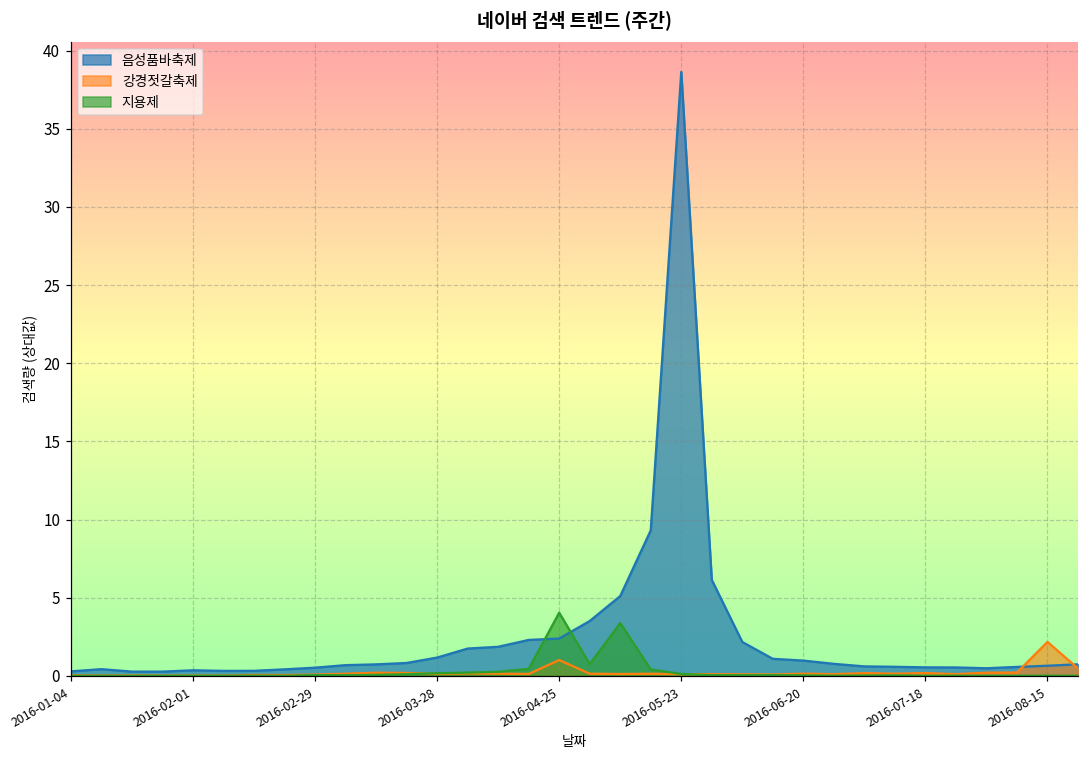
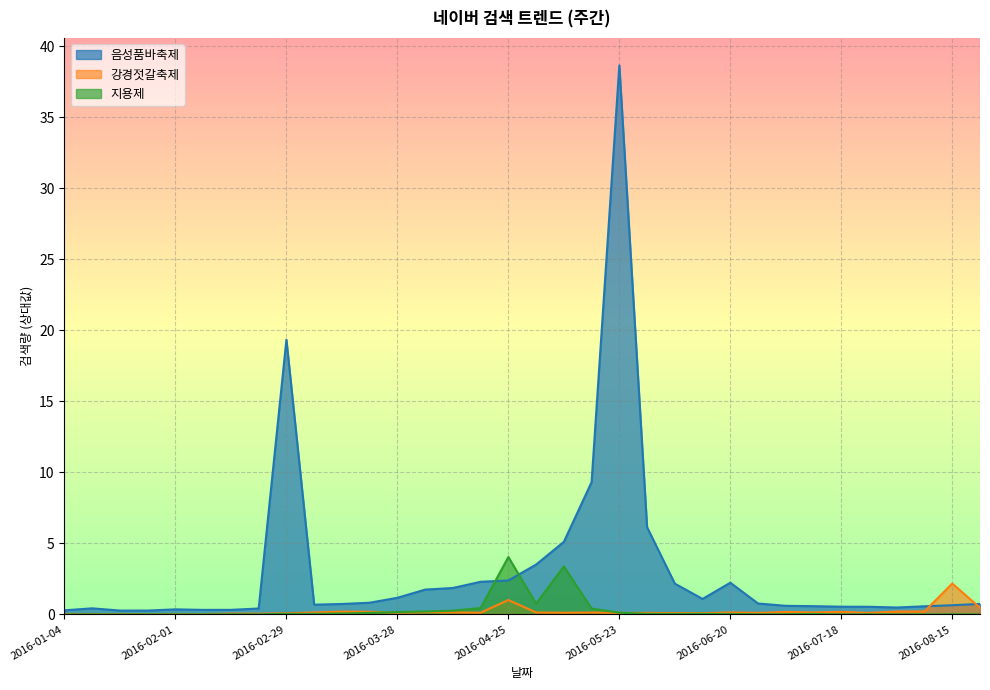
음성품바축제, 2016-02-29: 0.5 -> 19.3
음성품바축제, 2016-06-20: 1.0 -> 2.2
